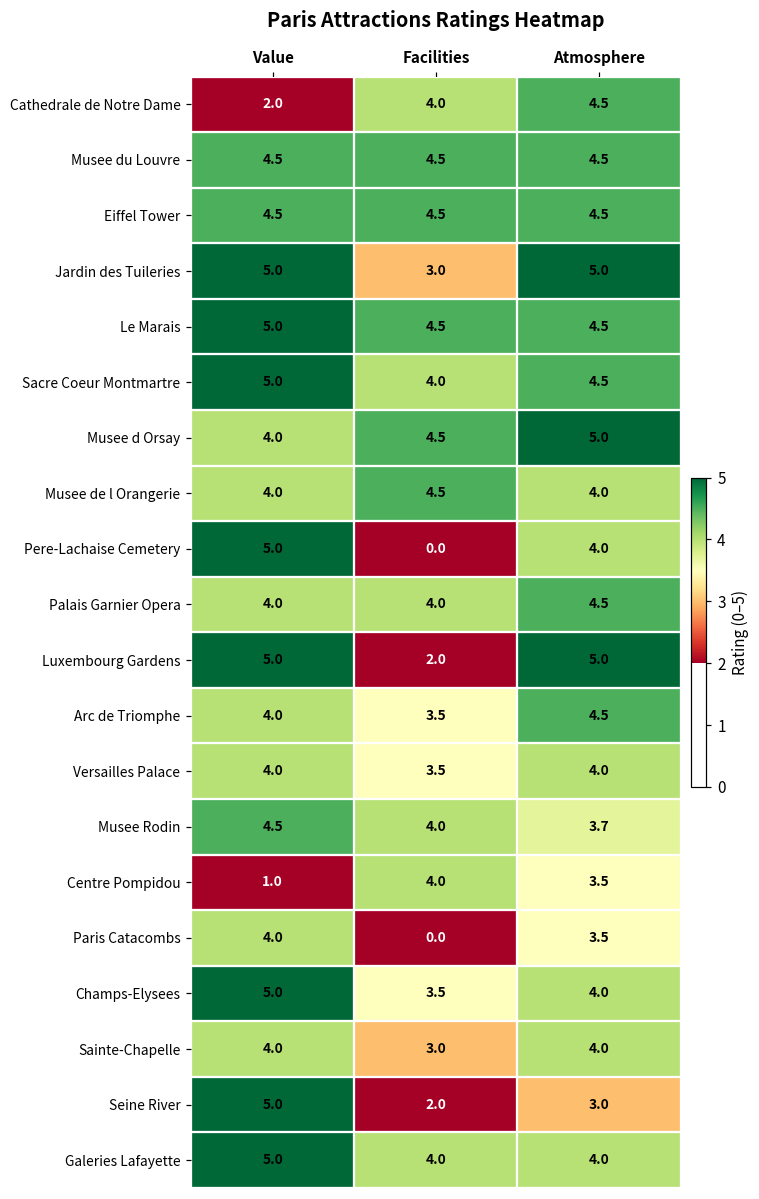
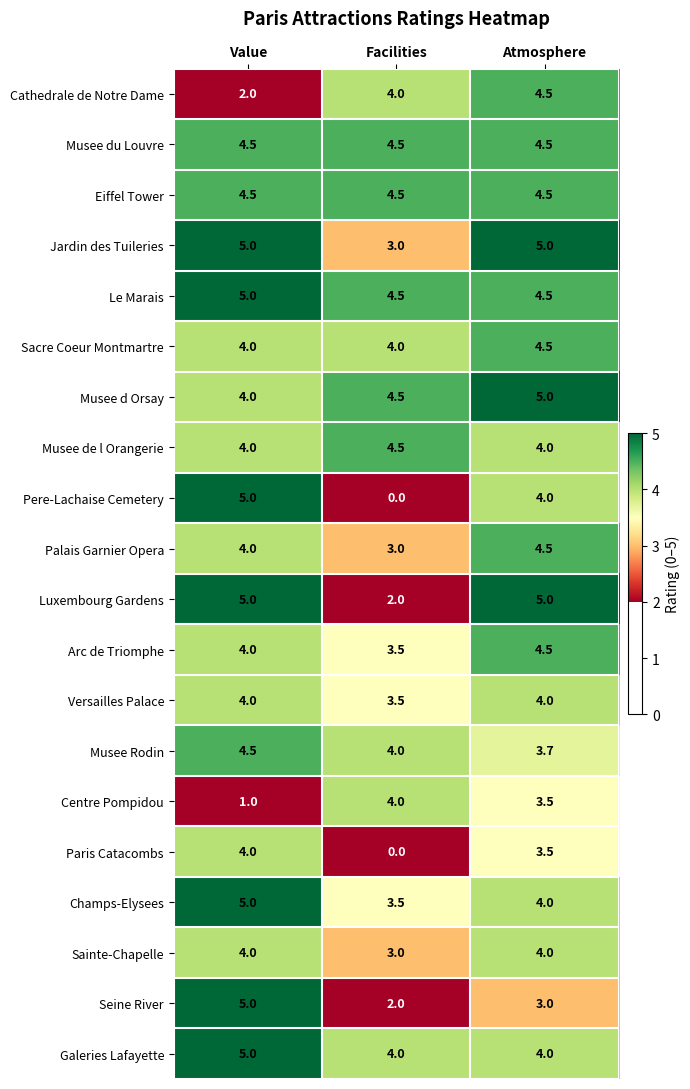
Sacre Coeur Montmartre, Value: 5.0 -> 4.0
Palais Garnier Opera, Facilities: 4.0 -> 3.0
